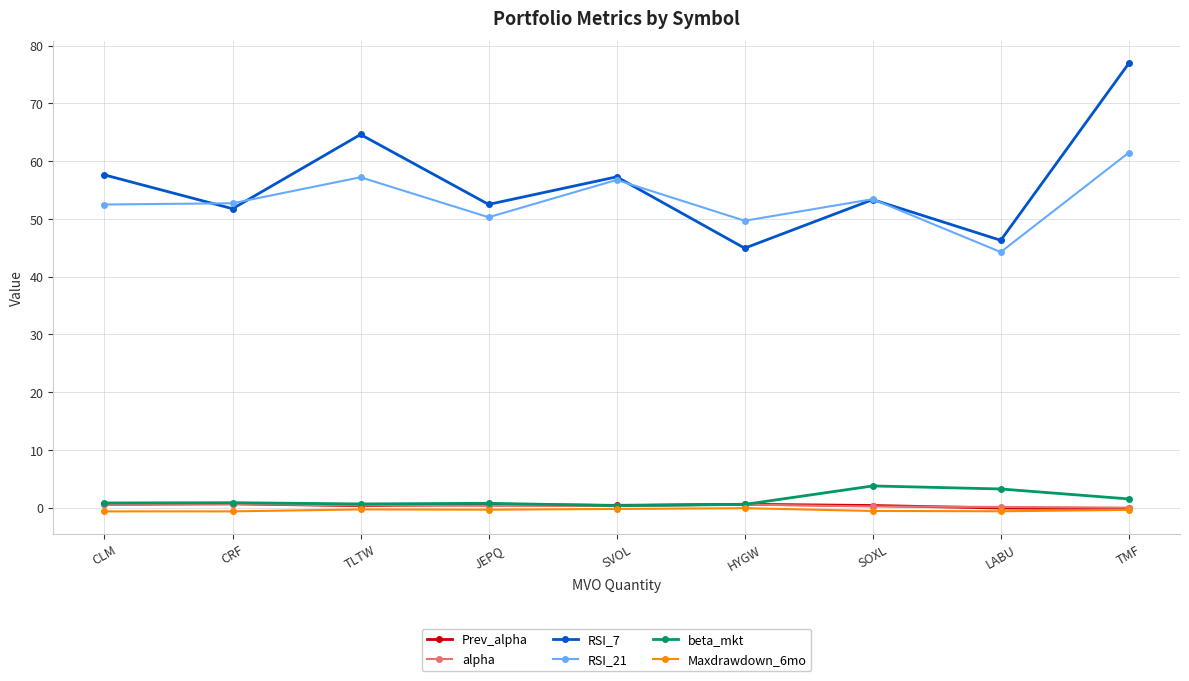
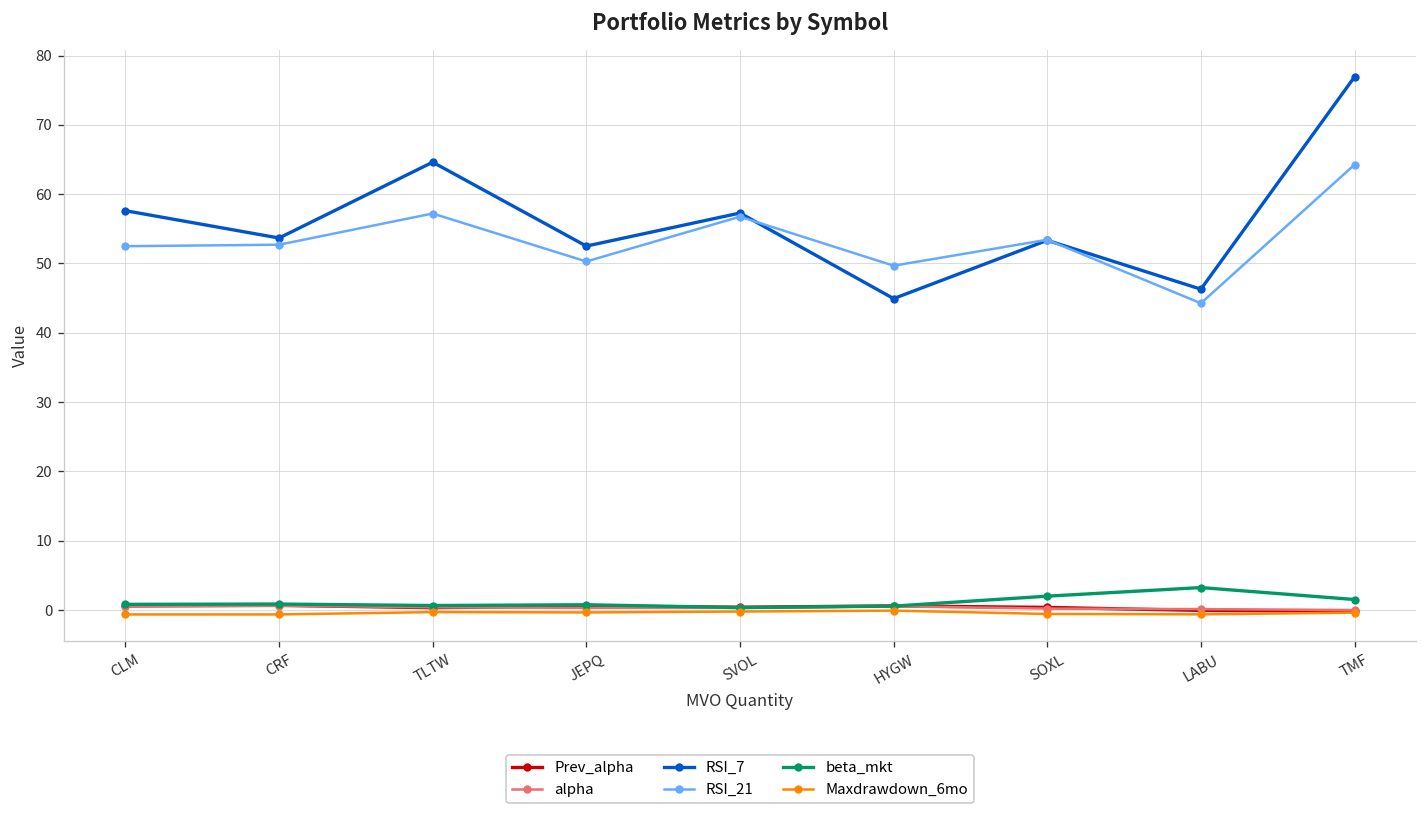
RSI_7, CRF: 52 -> 54
beta_mkt, SOXL: 4 -> 2
RSI_21, TMF: 61 -> 64
